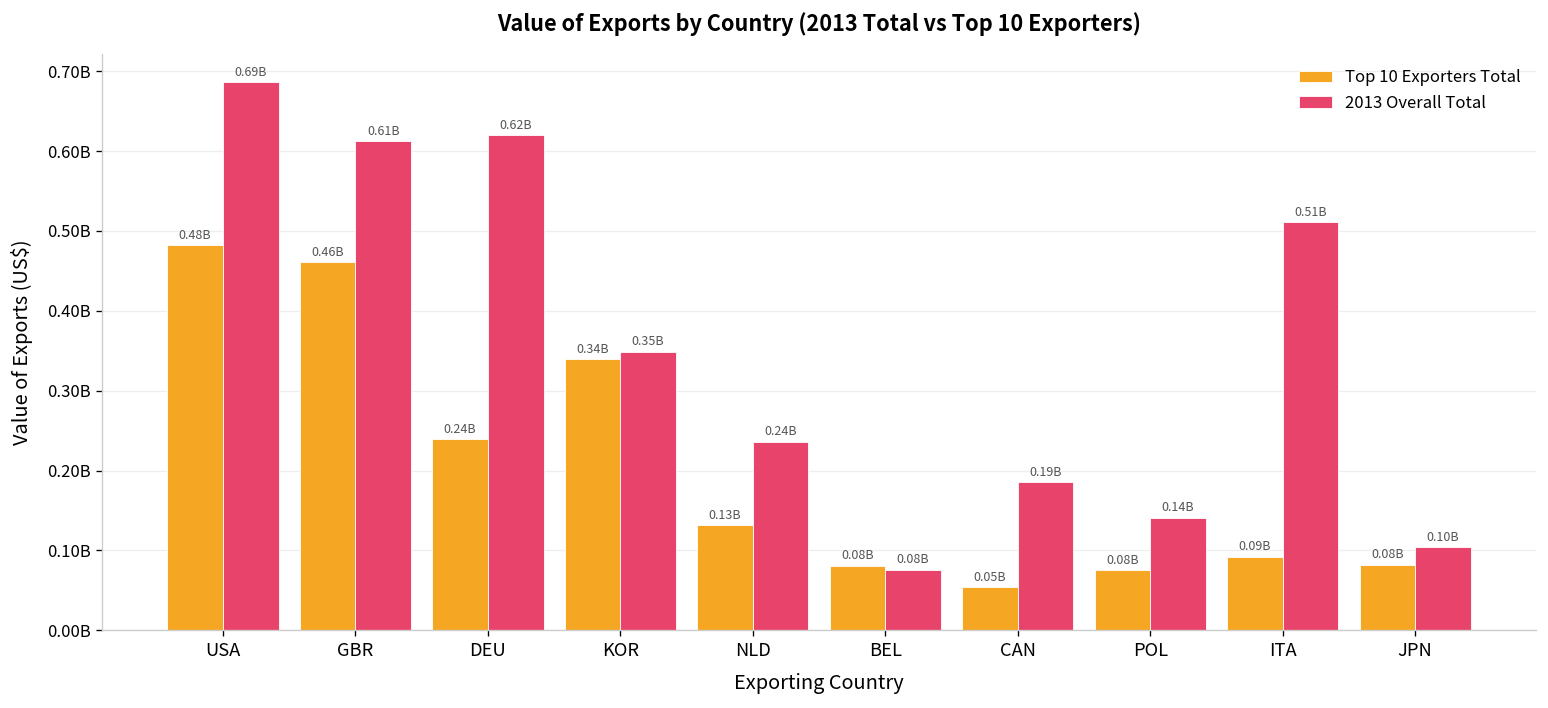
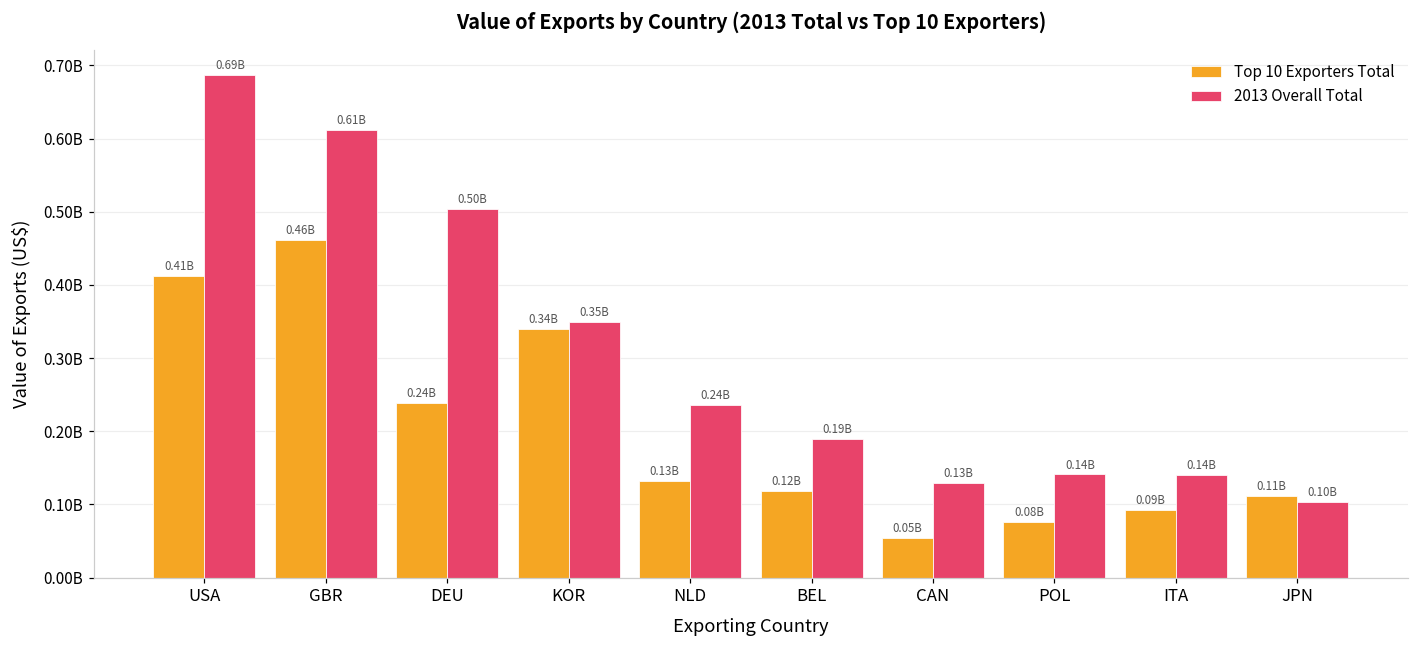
Top 10 Exporters Total, USA: 0.48B -> 0.41B
2013 Overall Total, DEU: 0.62B -> 0.50B
Top 10 Exporters Total, BEL: 0.08B -> 0.12B
2013 Overall Total, BEL: 0.08B -> 0.19B
2013 Overall Total, CAN: 0.19B -> 0.13B
2013 Overall Total, ITA: 0.51B -> 0.14B
Top 10 Exporters Total, JPN: 0.08B -> 0.11B
